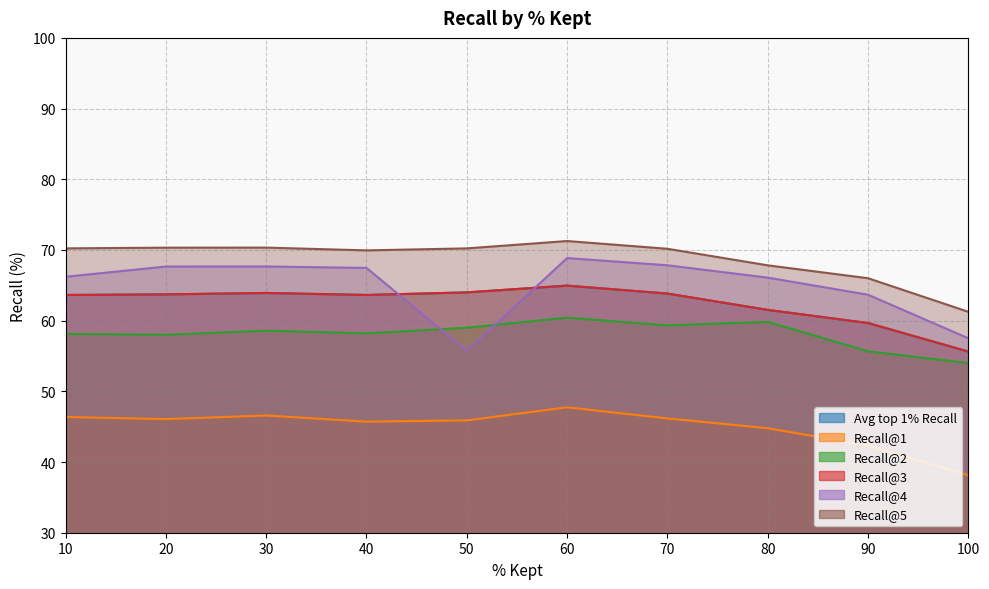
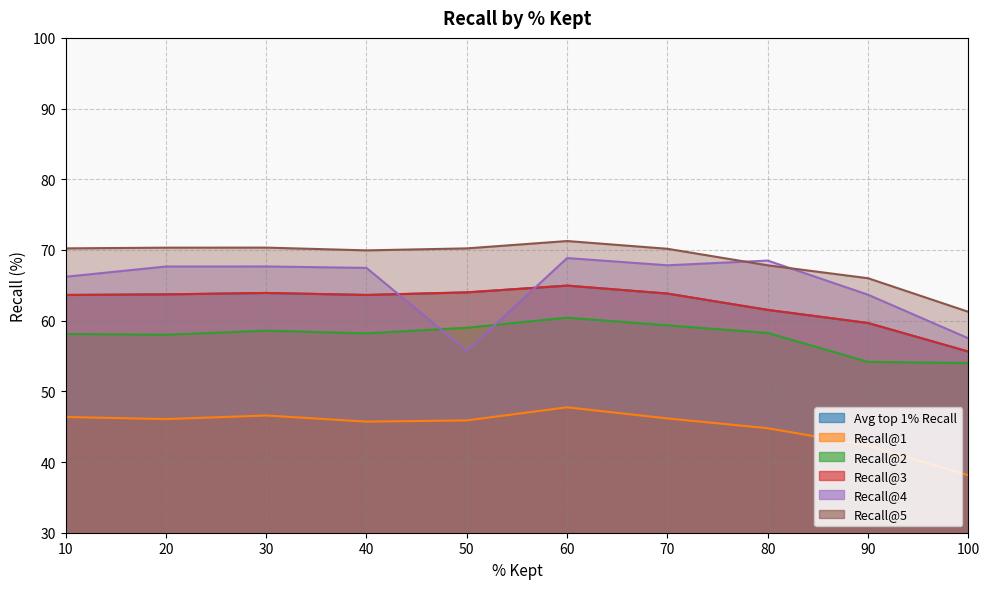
Recall@2, 80: 60 -> 58
Recall@4, 80: 66 -> 68
Recall@2, 90: 56 -> 54
